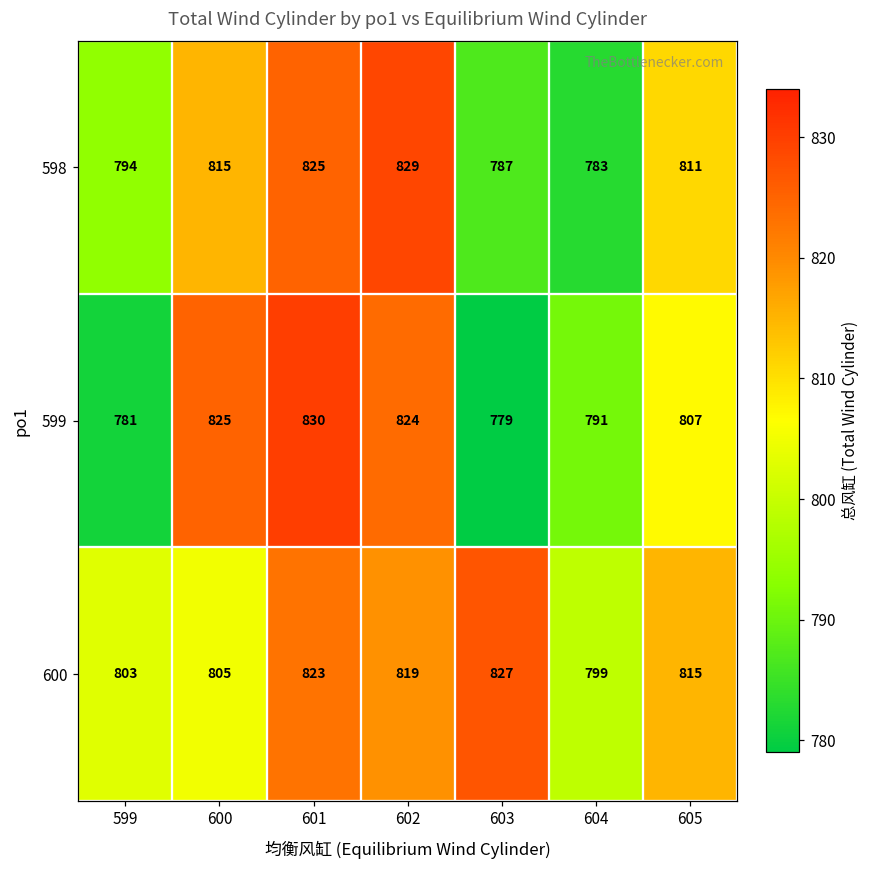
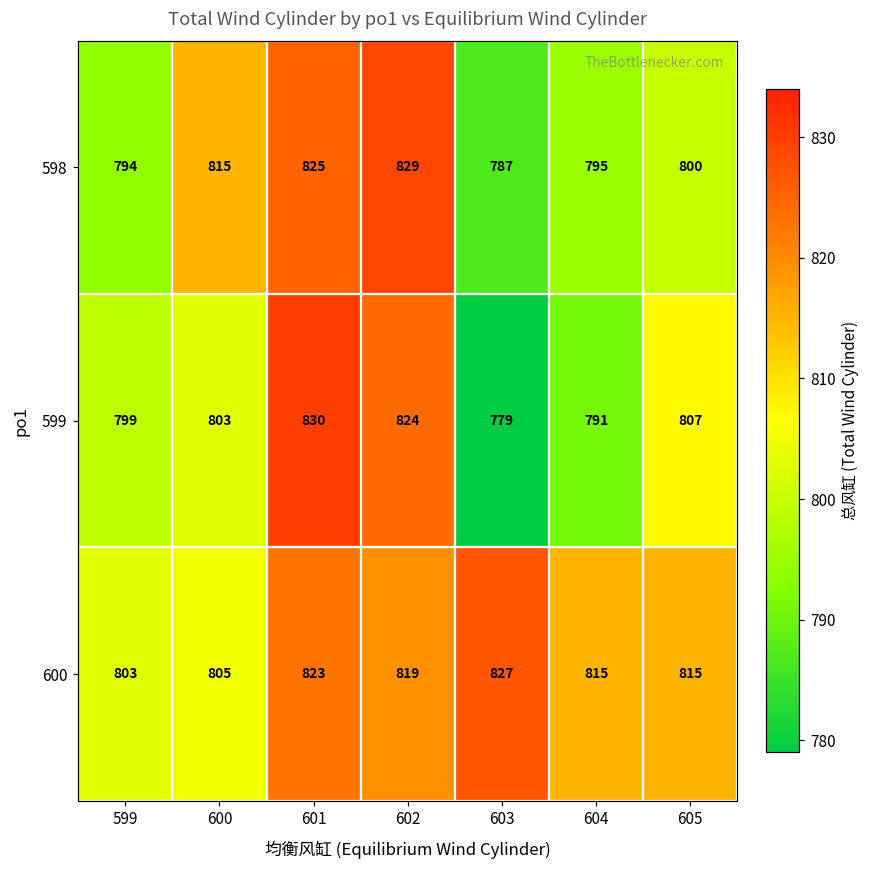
598, 604: 783 -> 795
598, 605: 811 -> 800
599, 599: 781 -> 799
599, 600: 825 -> 803
600, 604: 799 -> 815
